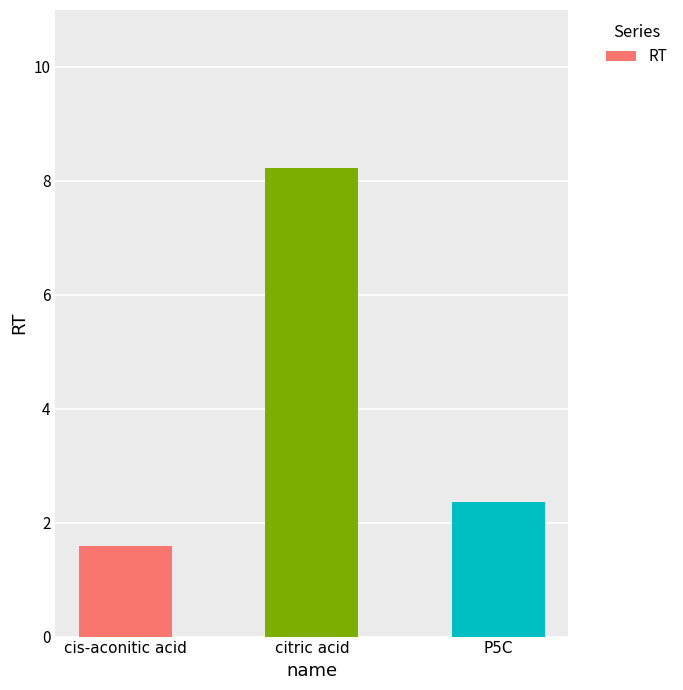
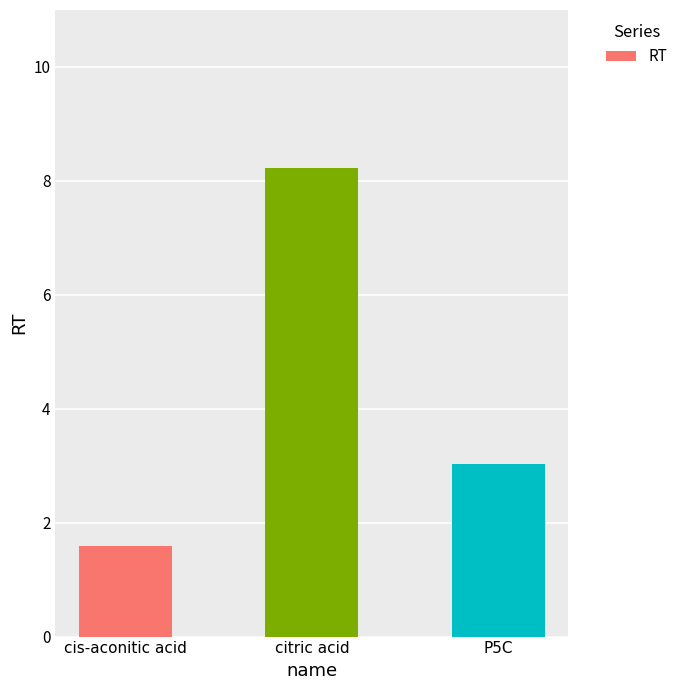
P5C: 2.4 -> 3.0
